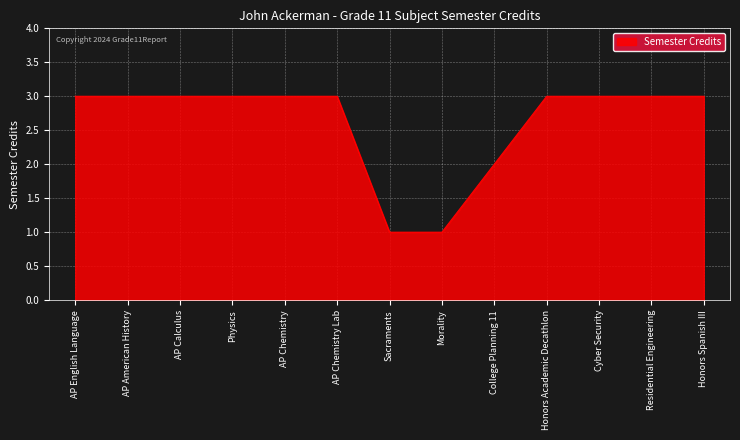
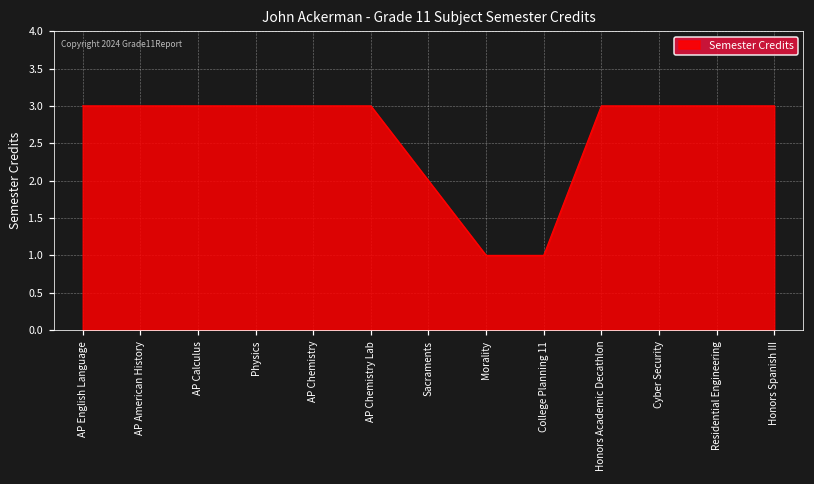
Sacraments: 1 -> 2
College Planning 11: 2 -> 1
